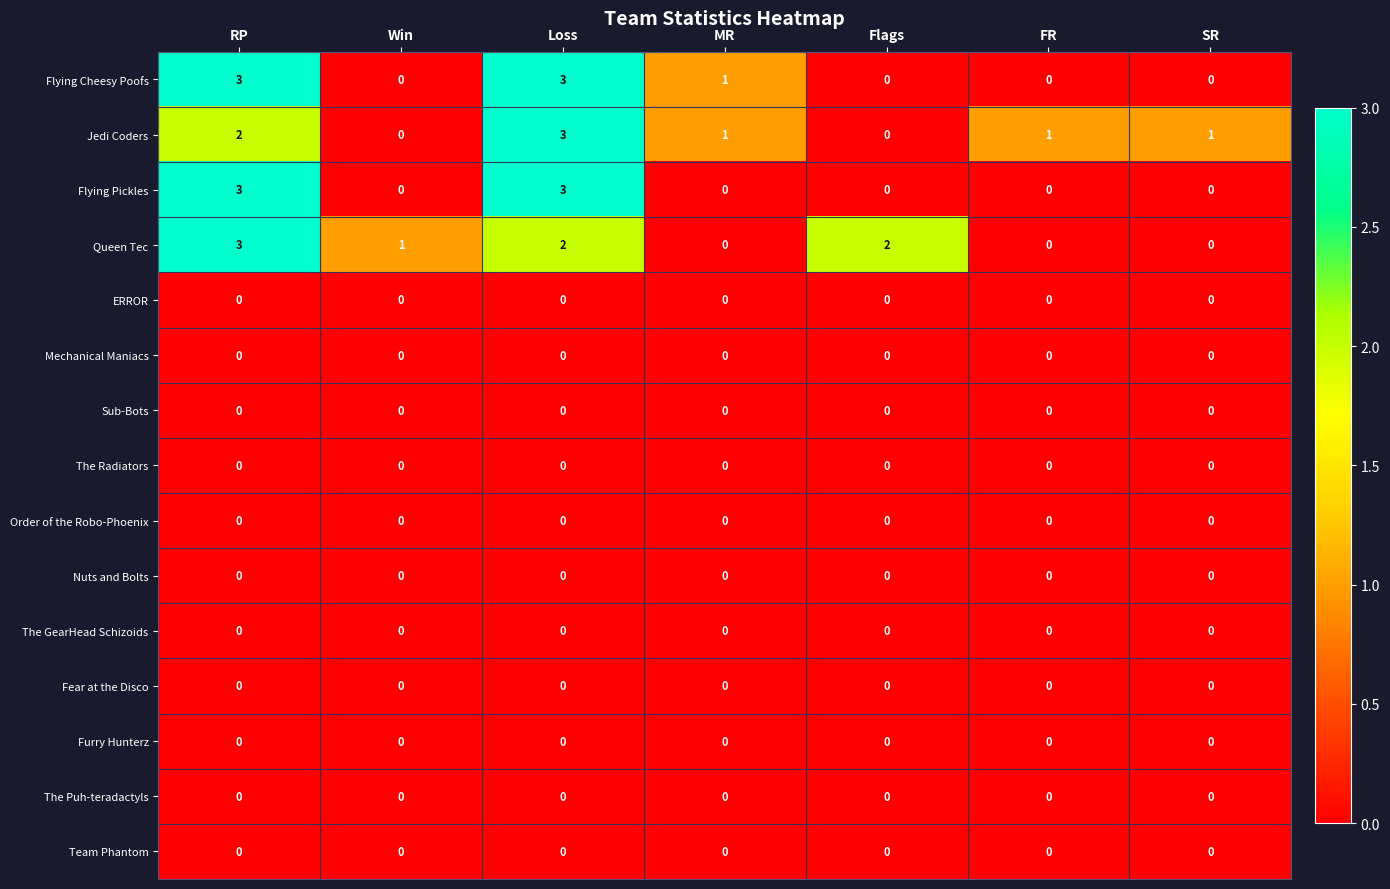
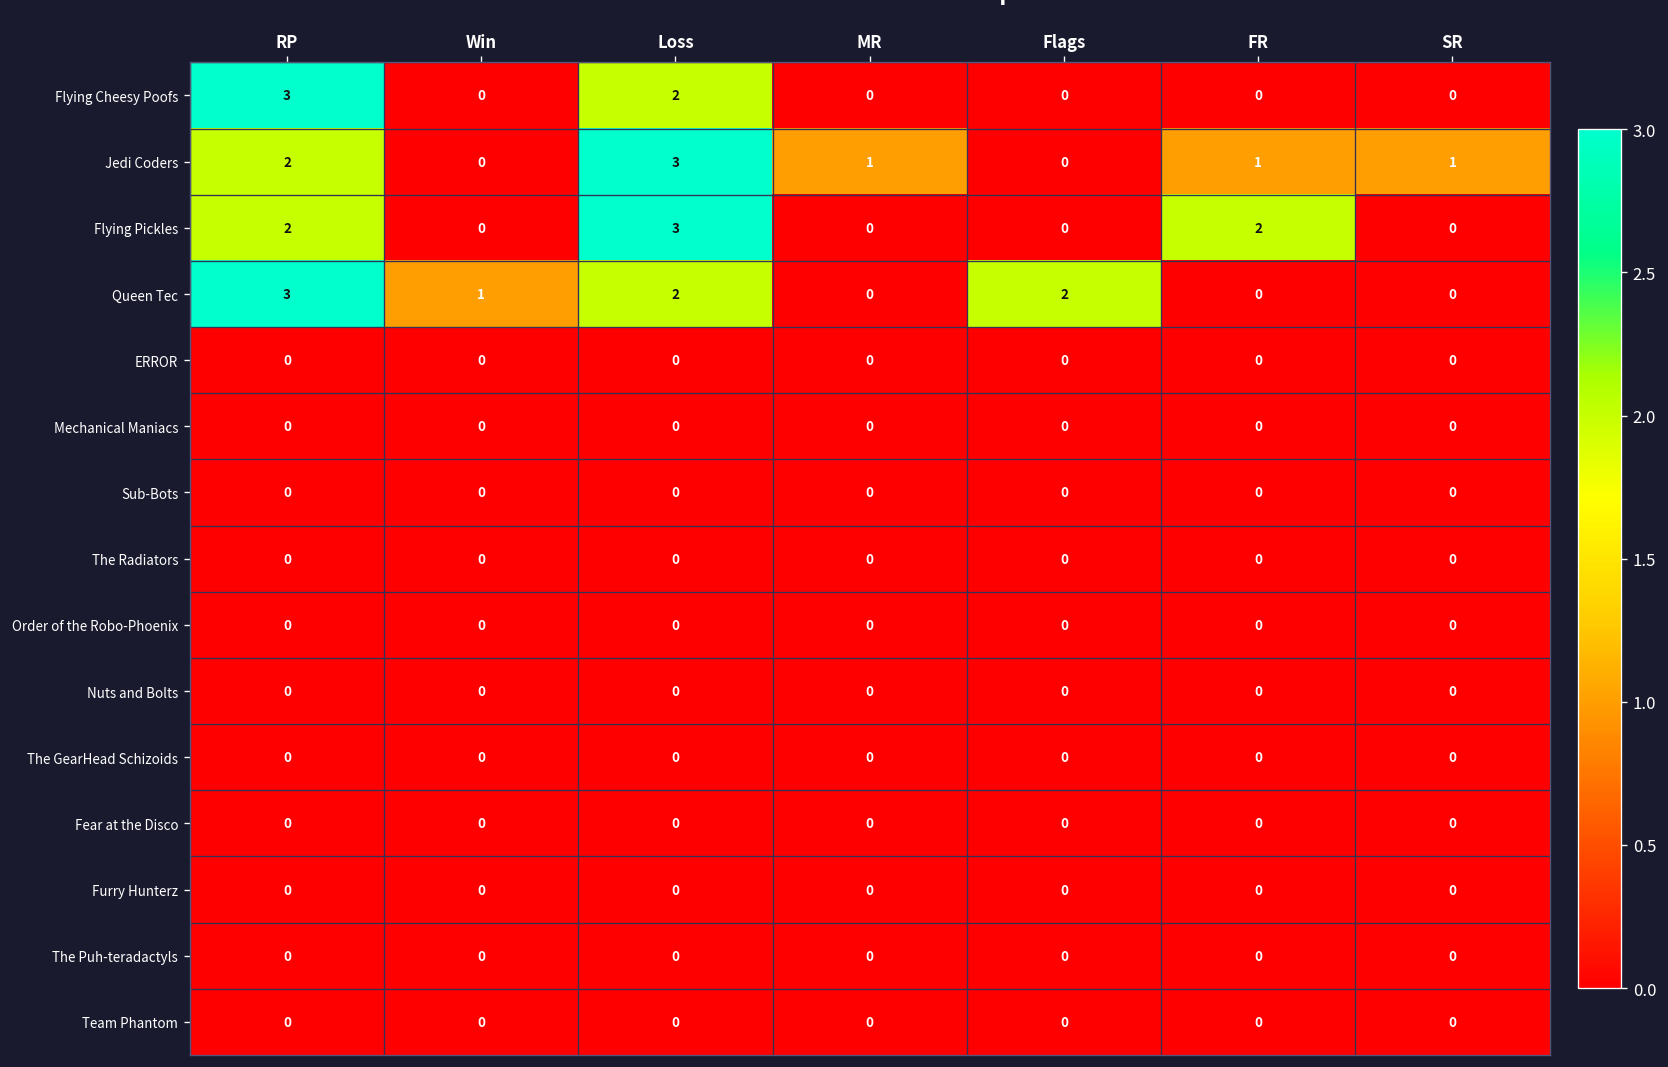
Flying Cheesy Poofs, Loss: 3 -> 2
Flying Cheesy Poofs, MR: 1 -> 0
Flying Pickles, RP: 3 -> 2
Flying Pickles, FR: 0 -> 2
